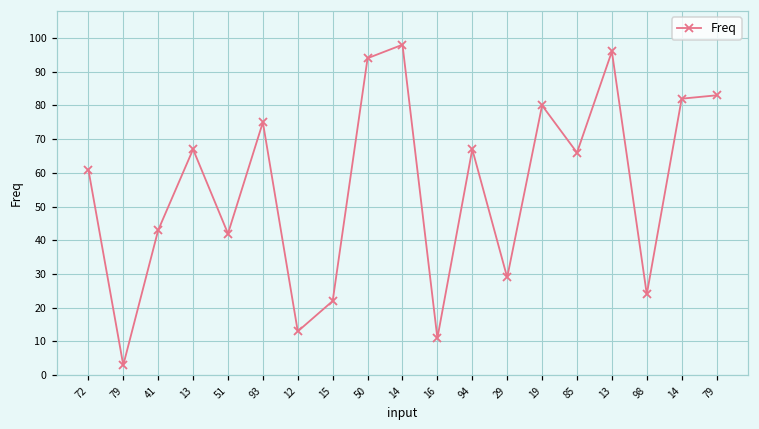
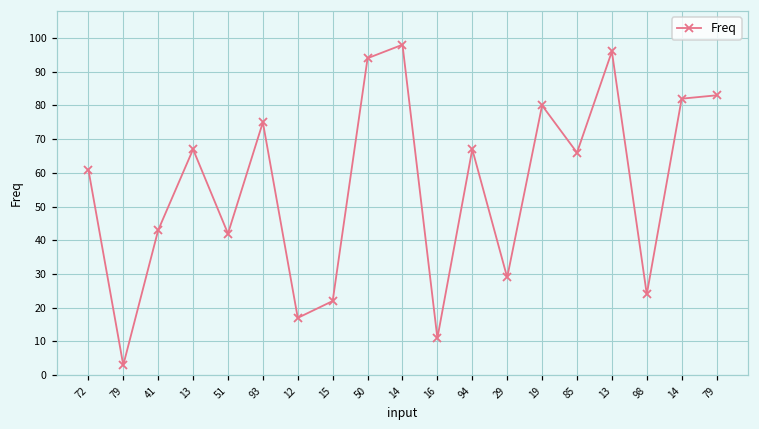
12: 13 -> 17
